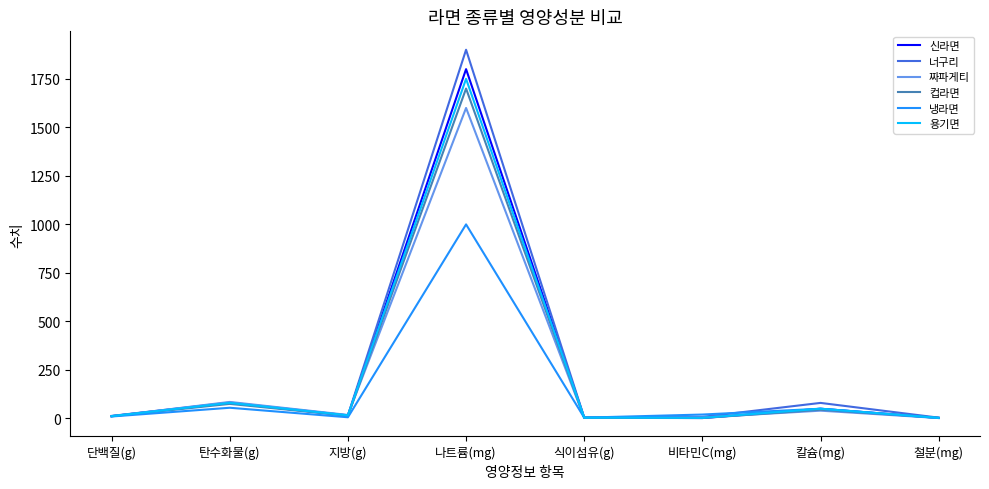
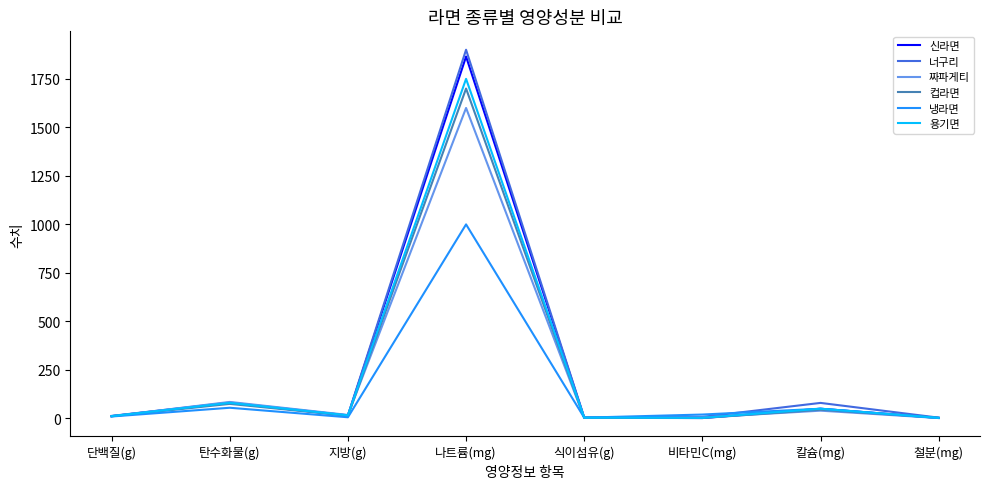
신라면, 나트륨(mg): 1800 -> 1870
